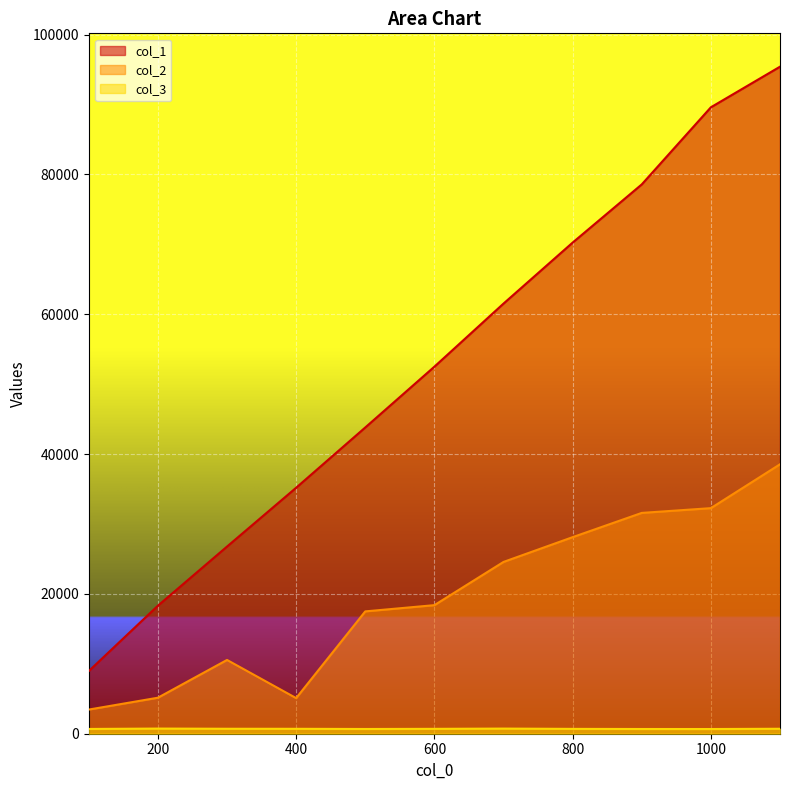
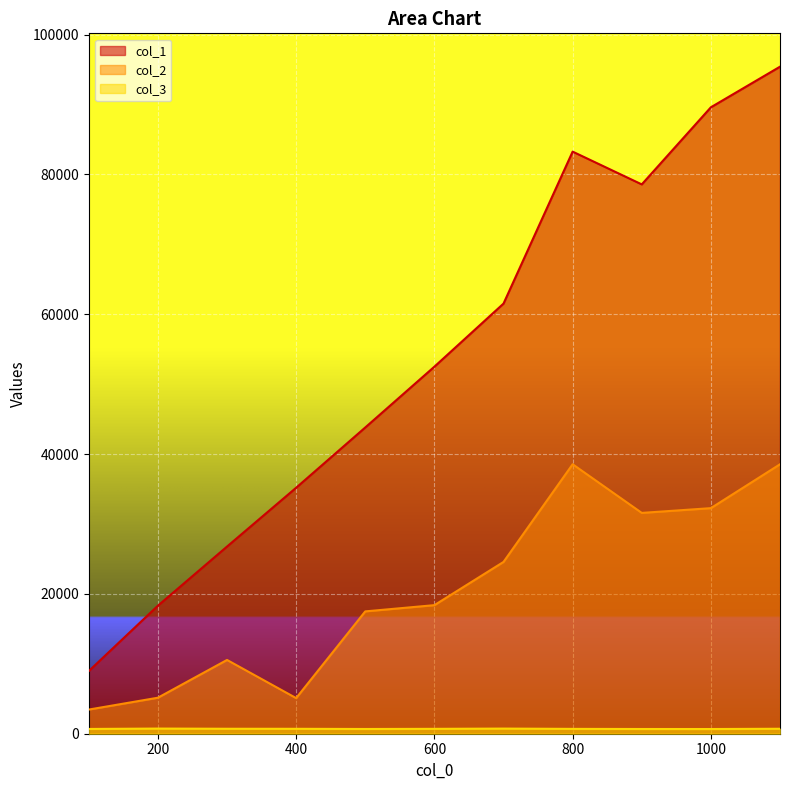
col_1, 800: 70000 -> 83000
col_2, 800: 28000 -> 39000
